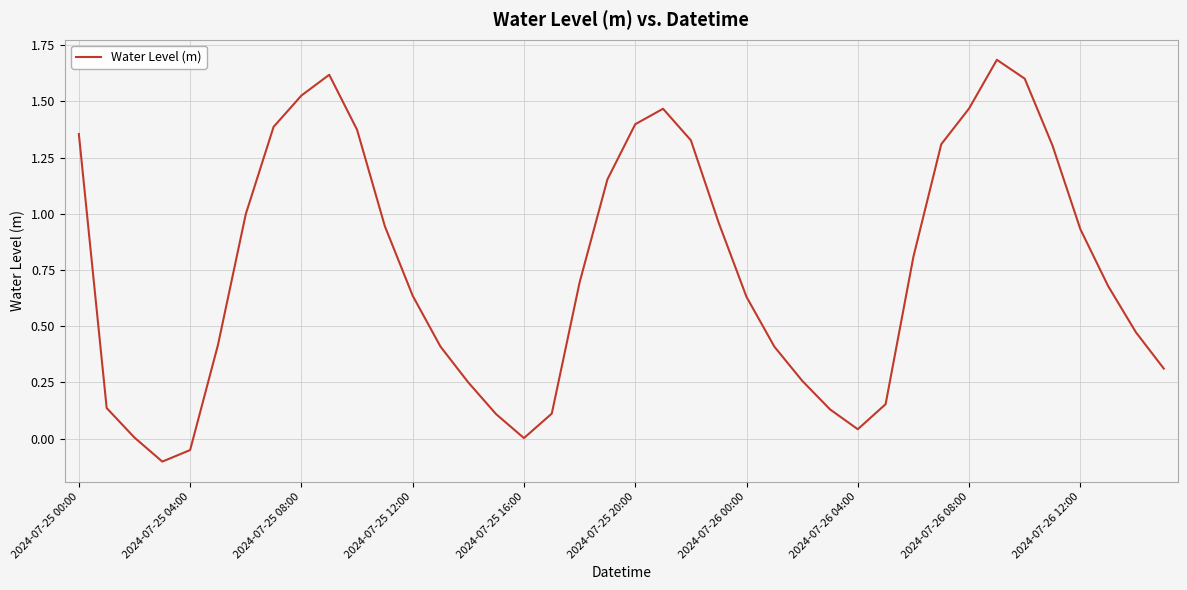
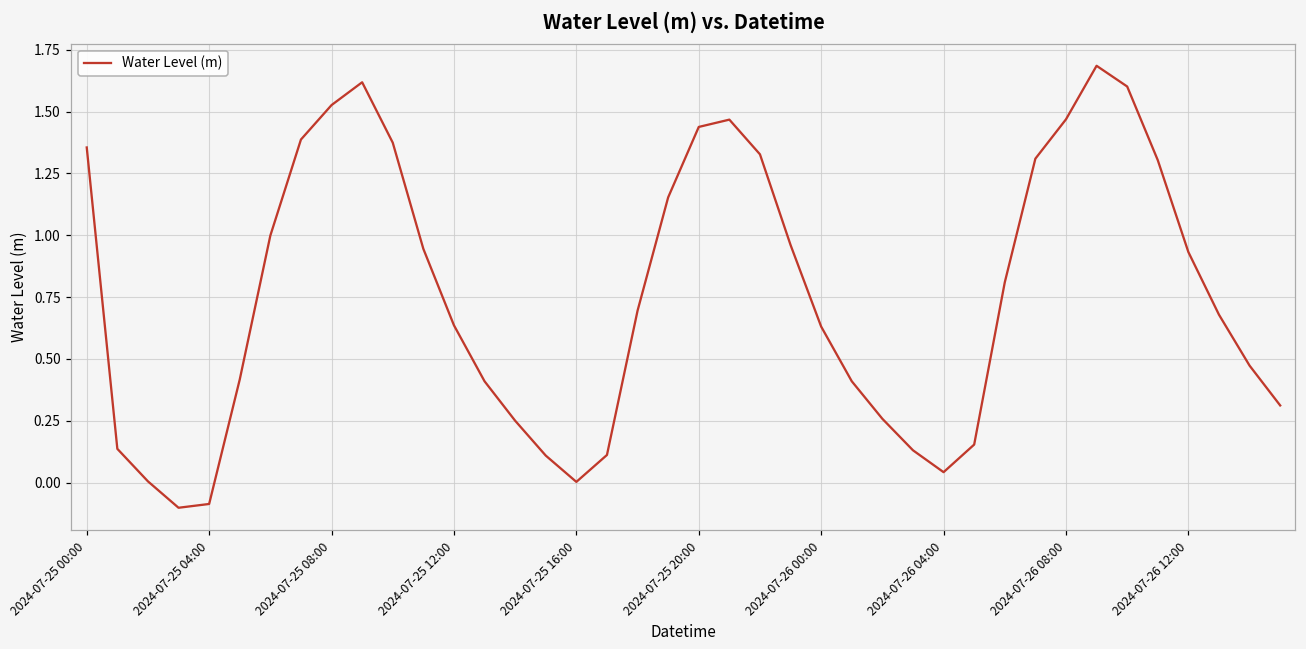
2024-07-25 04:00: -0.05 -> -0.09
2024-07-25 20:00: 1.40 -> 1.44
